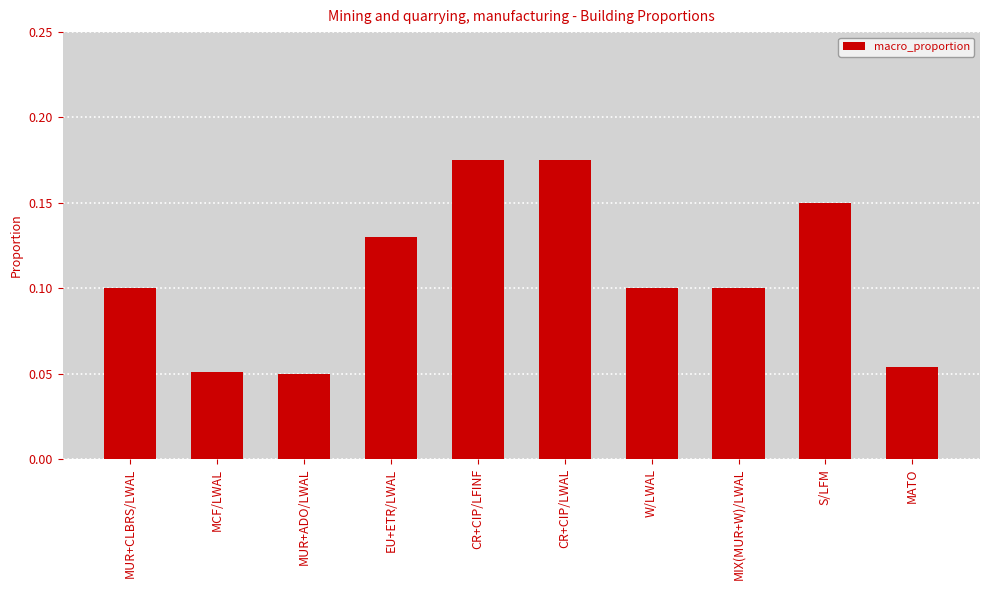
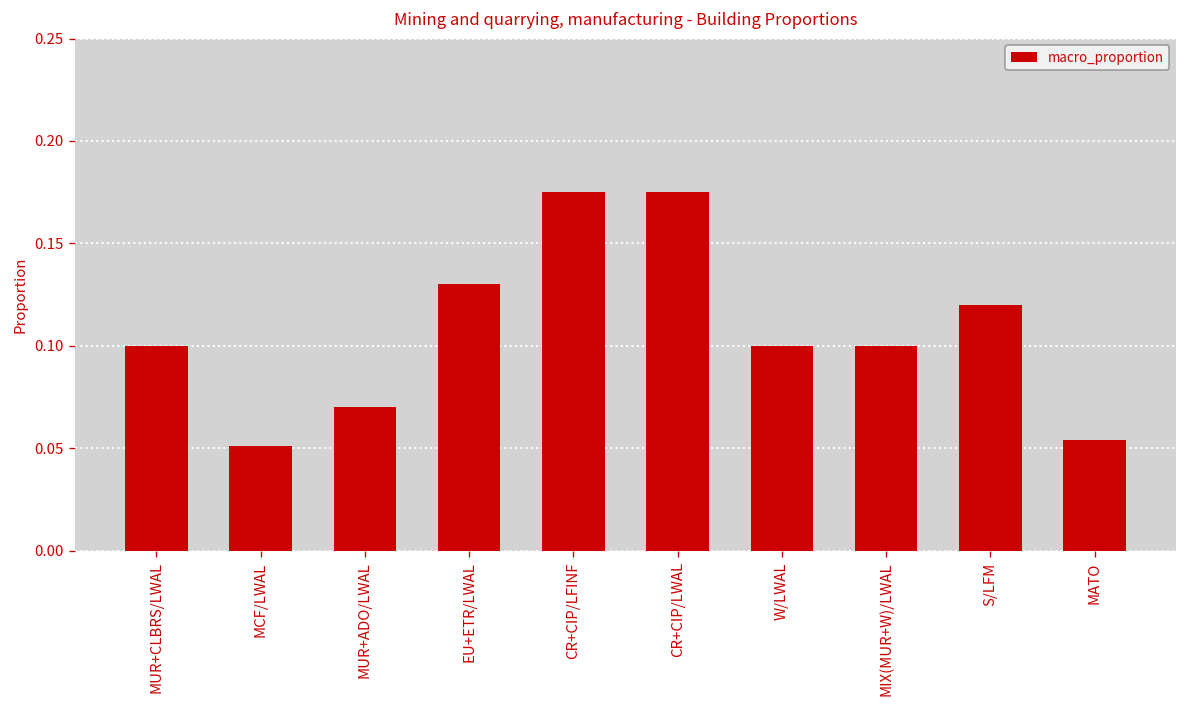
MUR+ADO/LWAL: 0.05 -> 0.07
S/LFM: 0.15 -> 0.12
